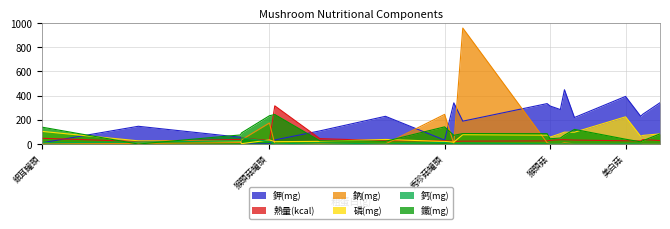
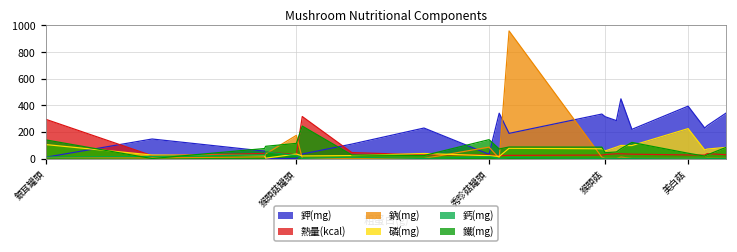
熱量(kcal), 銀耳罐頭: 50 -> 290
鐵(mg), 猴頭菇罐頭: 230 -> 110
鈉(mg), 秀珍菇罐頭: 250 -> 90
